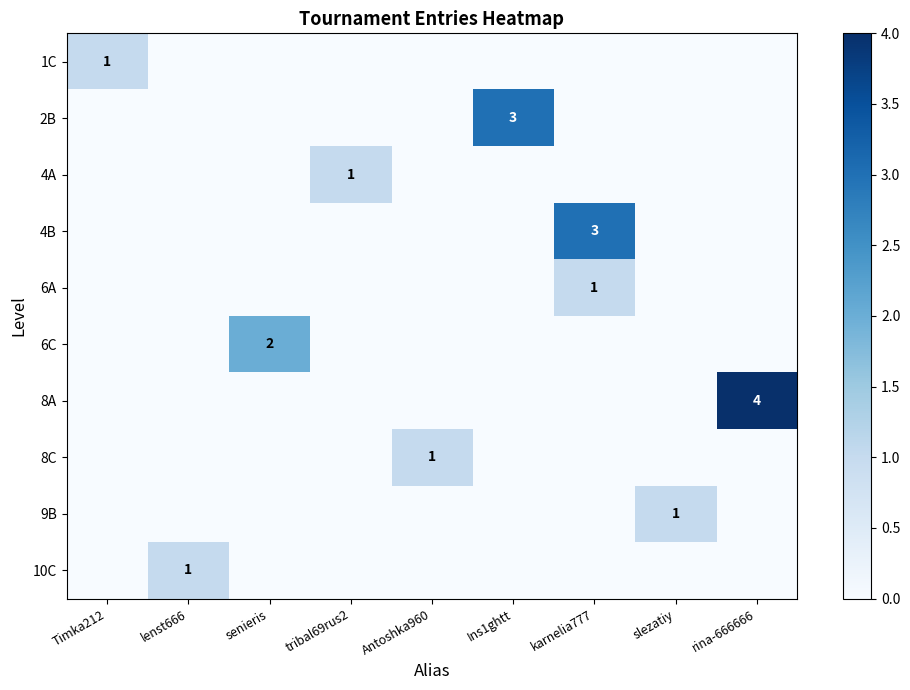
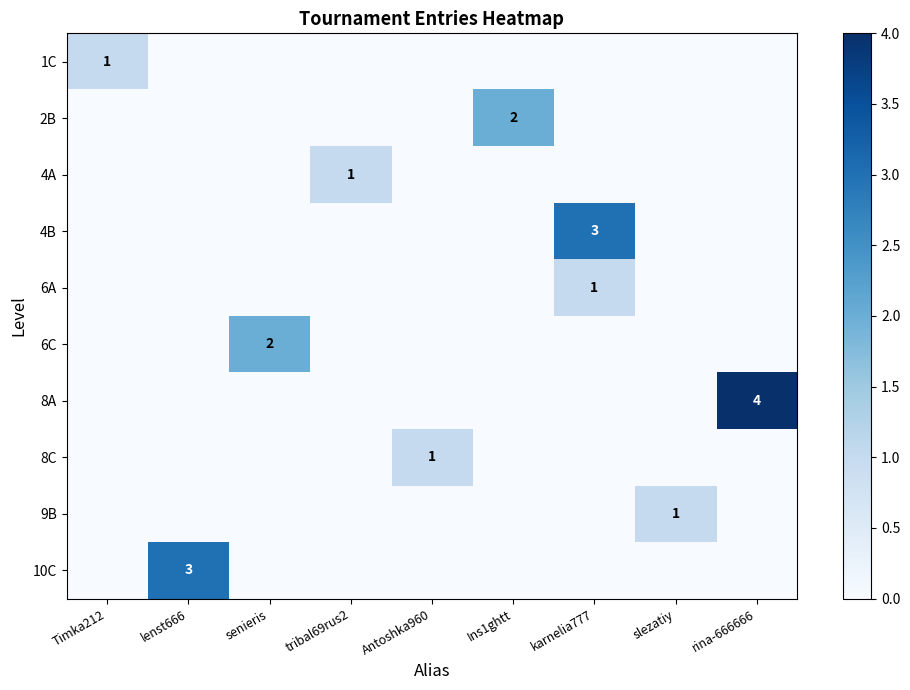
2B, Ins1ghtt: 3 -> 2
10C, lenst666: 1 -> 3
